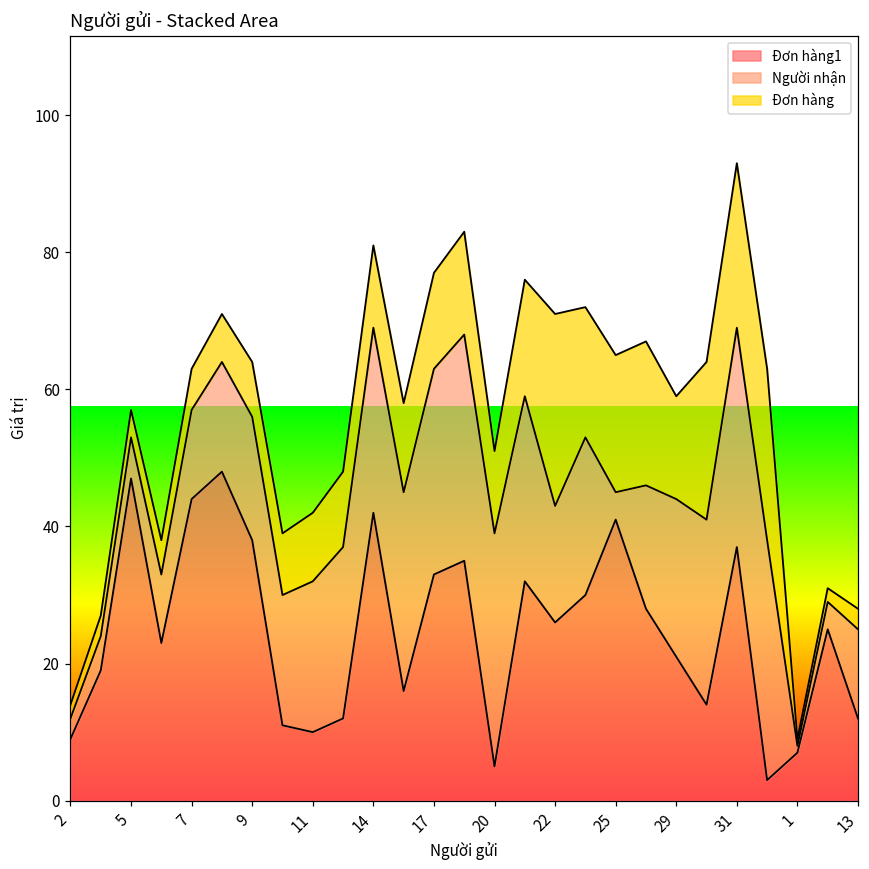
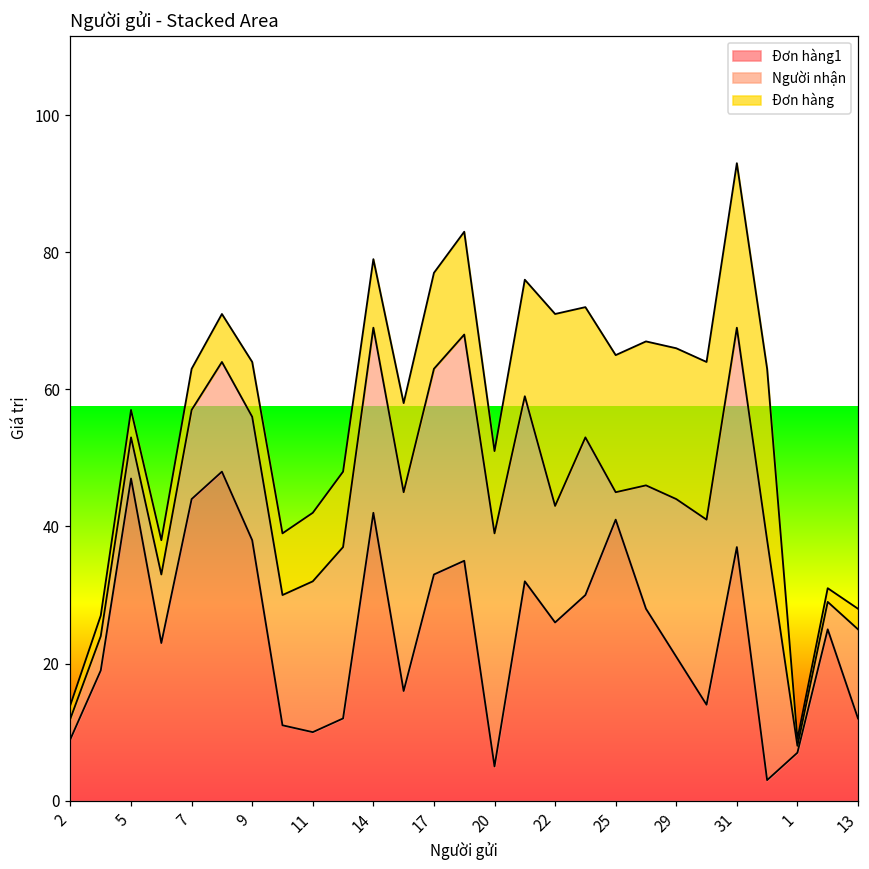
Đơn hàng, 14: 12 -> 10
Đơn hàng, 29: 15 -> 22
